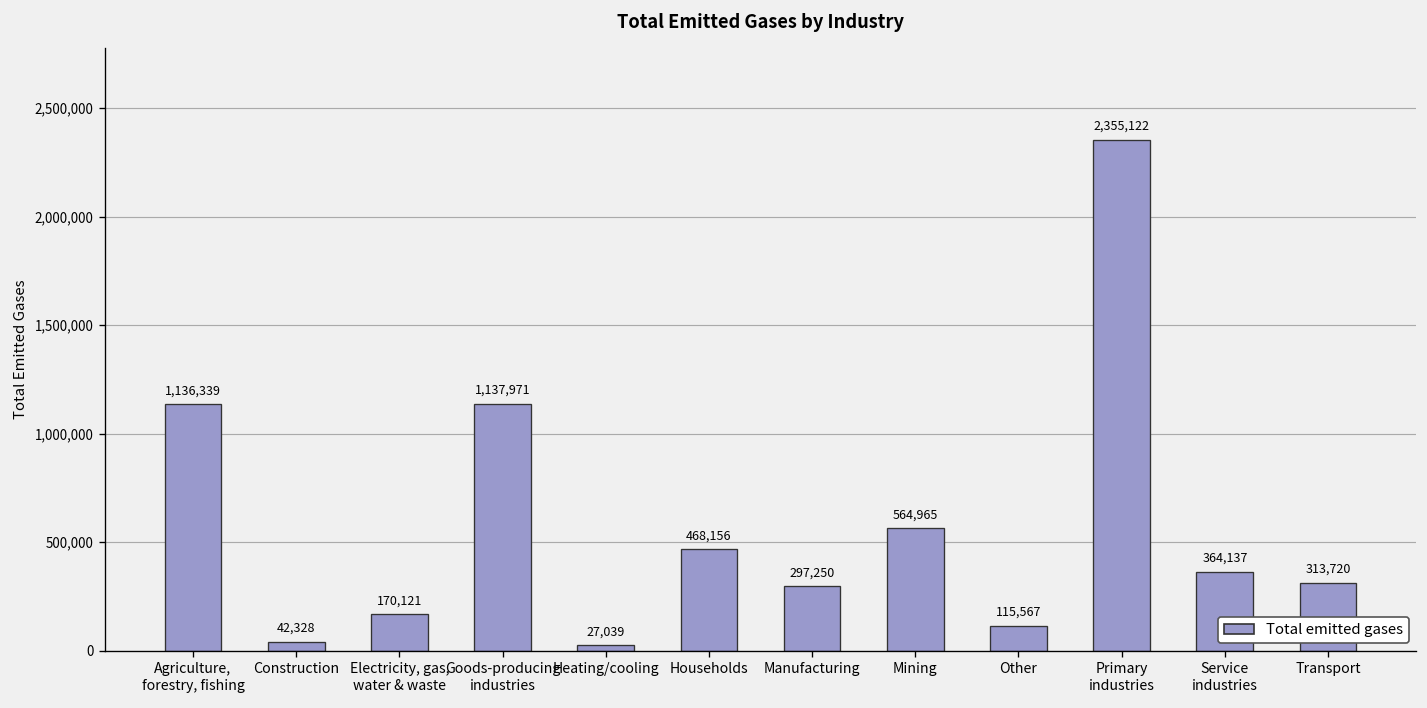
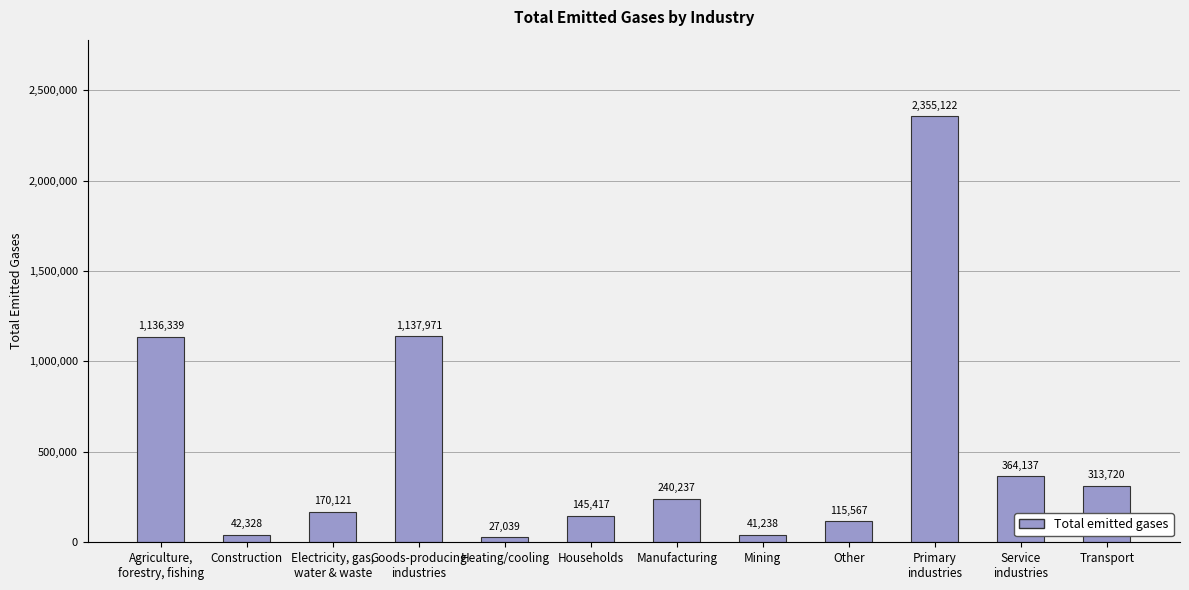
Households: 468,156 -> 145,417
Manufacturing: 297,250 -> 240,237
Mining: 564,965 -> 41,238
